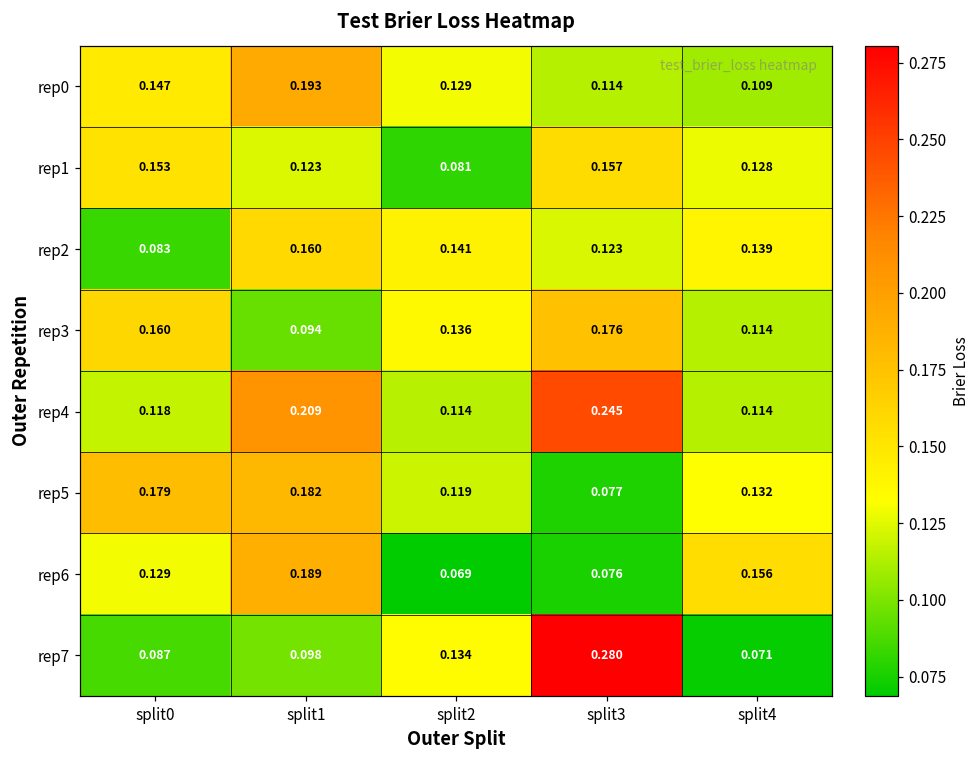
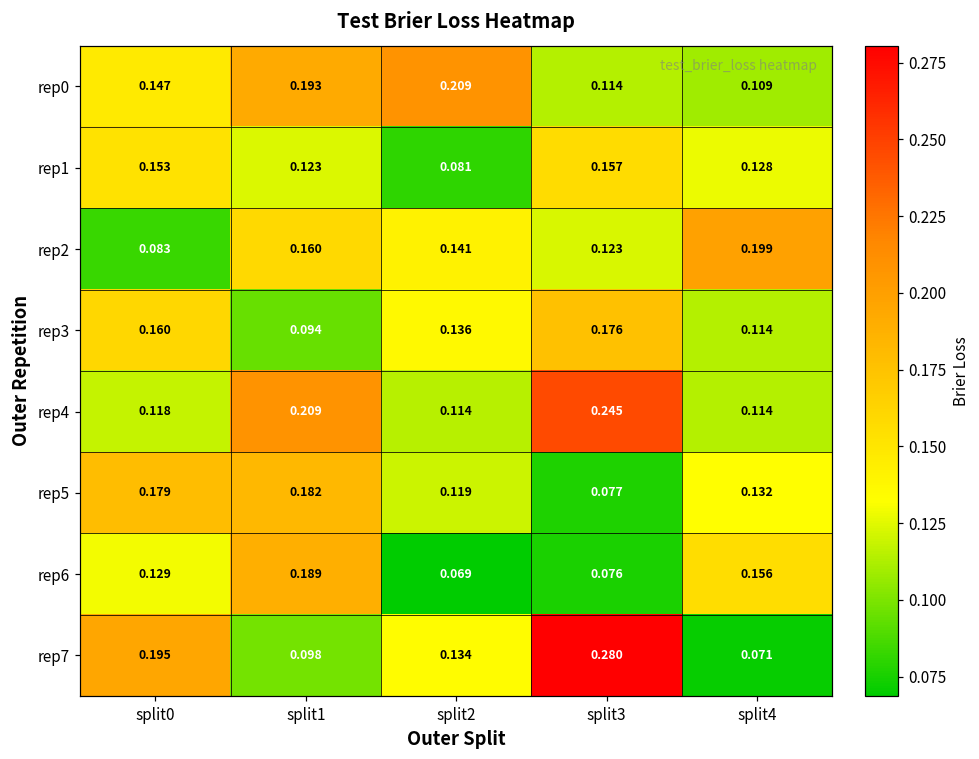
rep0, split2: 0.129 -> 0.209
rep2, split4: 0.139 -> 0.199
rep7, split0: 0.087 -> 0.195
